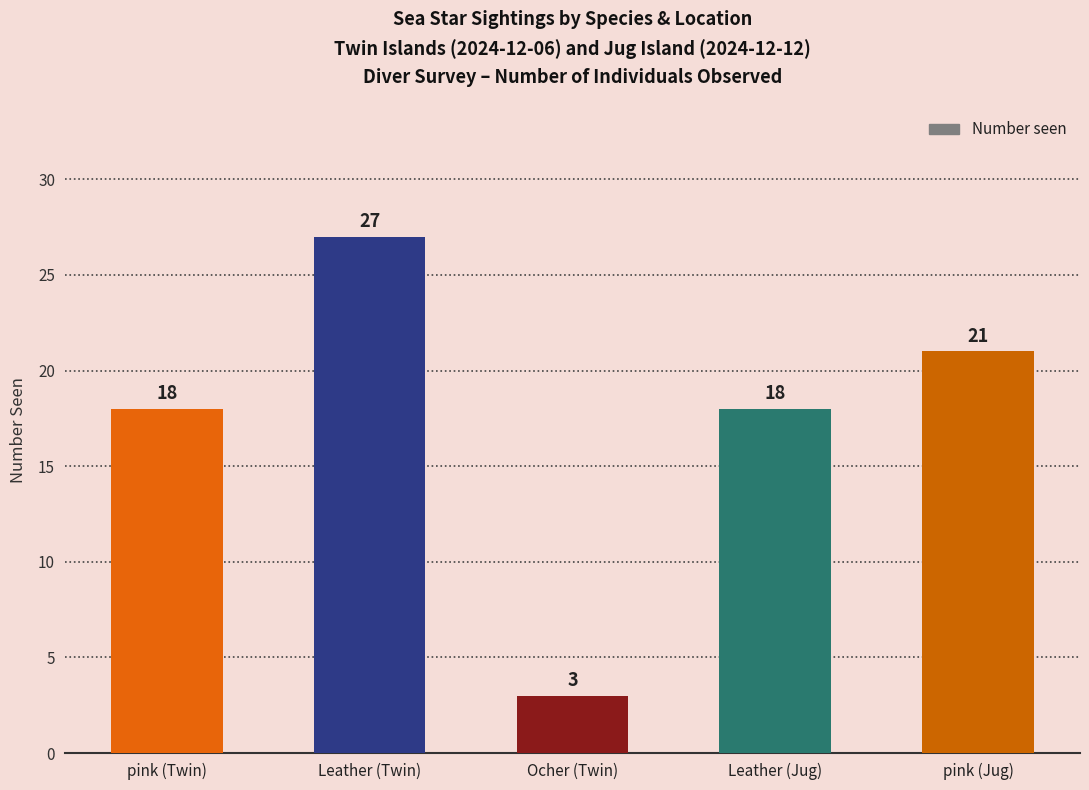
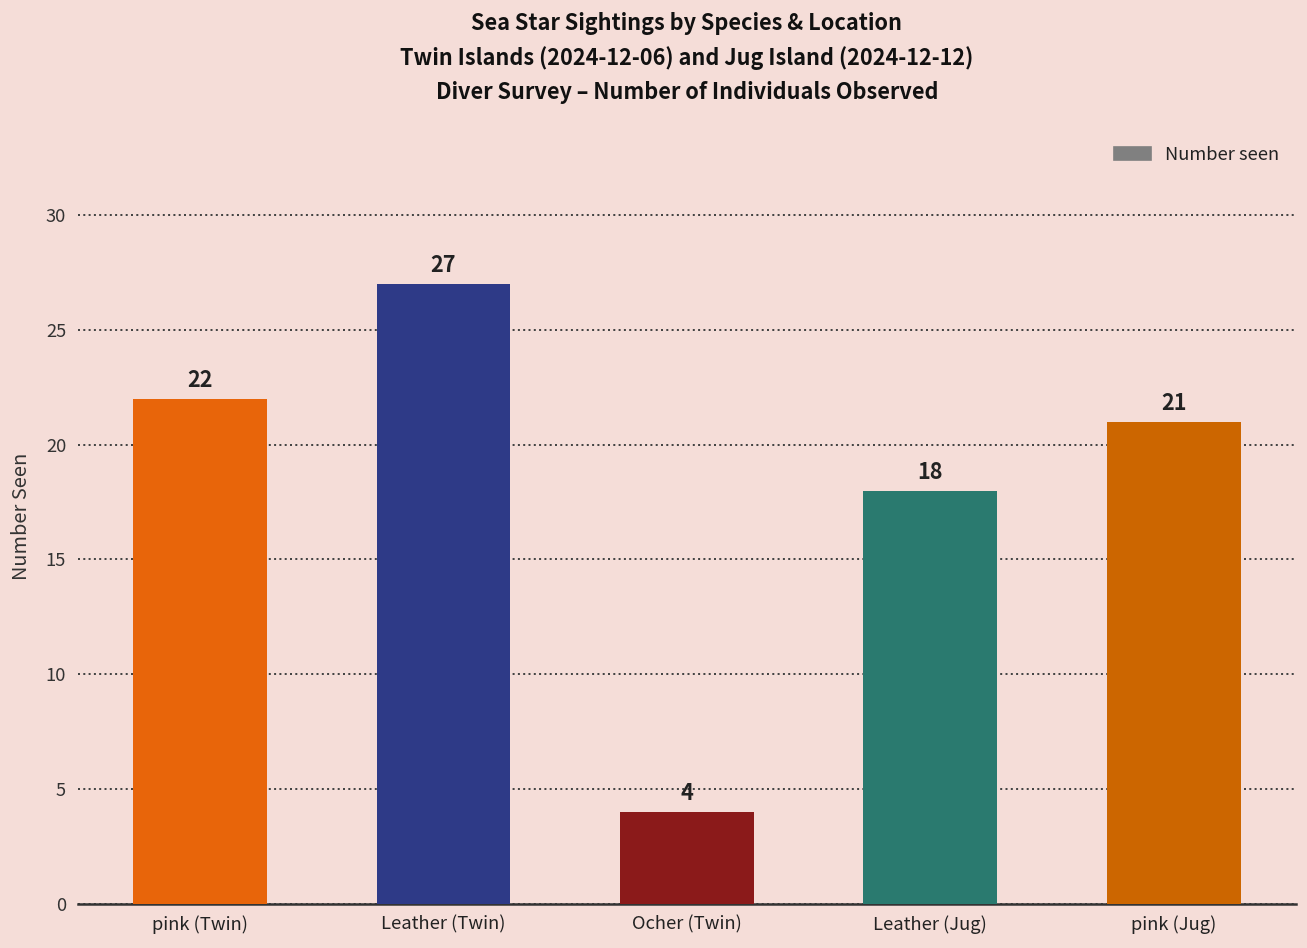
pink (Twin): 18 -> 22
Ocher (Twin): 3 -> 4
